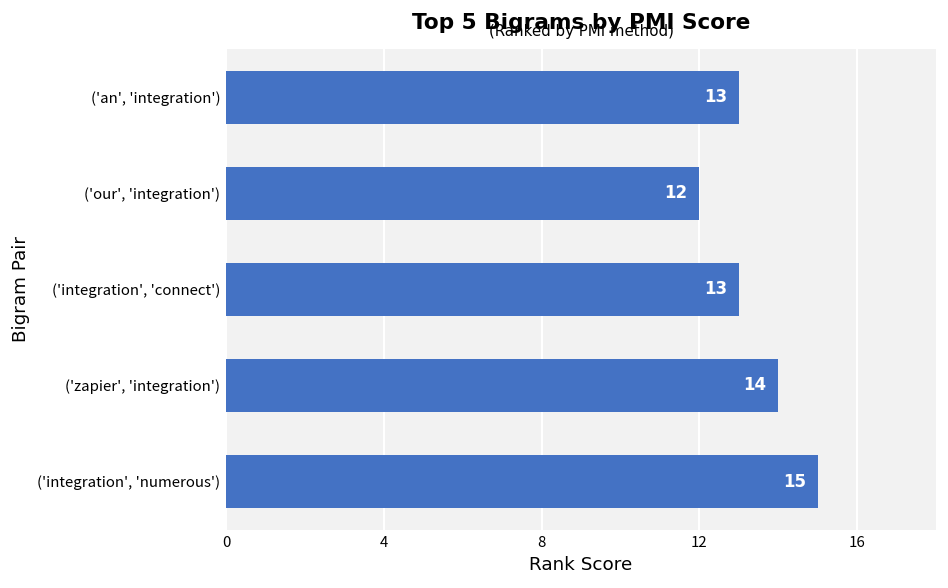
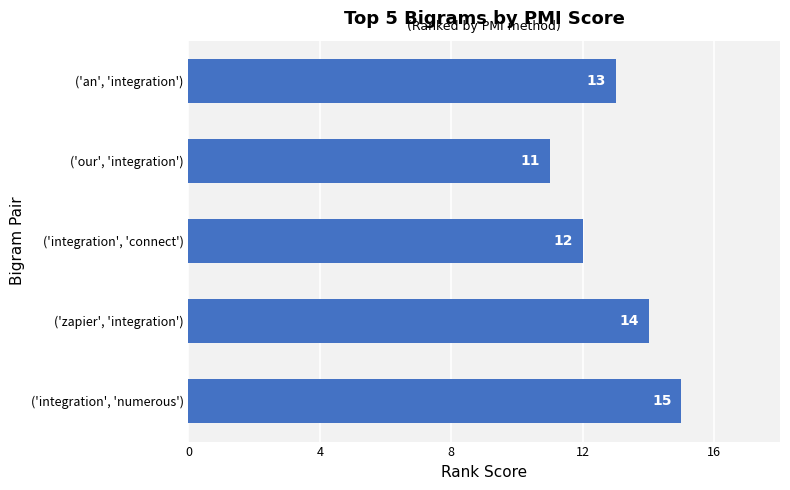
('our', 'integration'): 12 -> 11
('integration', 'connect'): 13 -> 12
